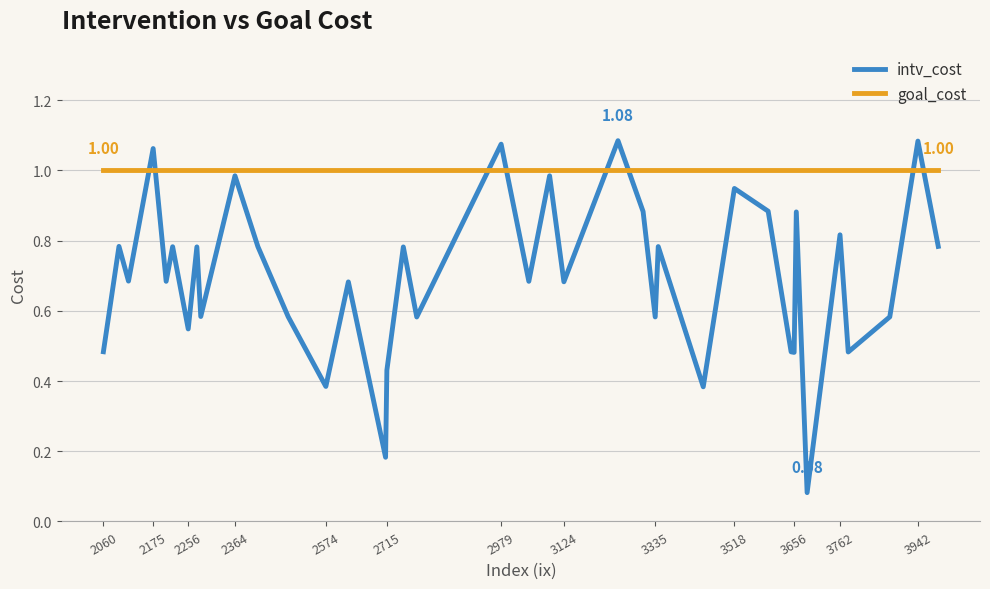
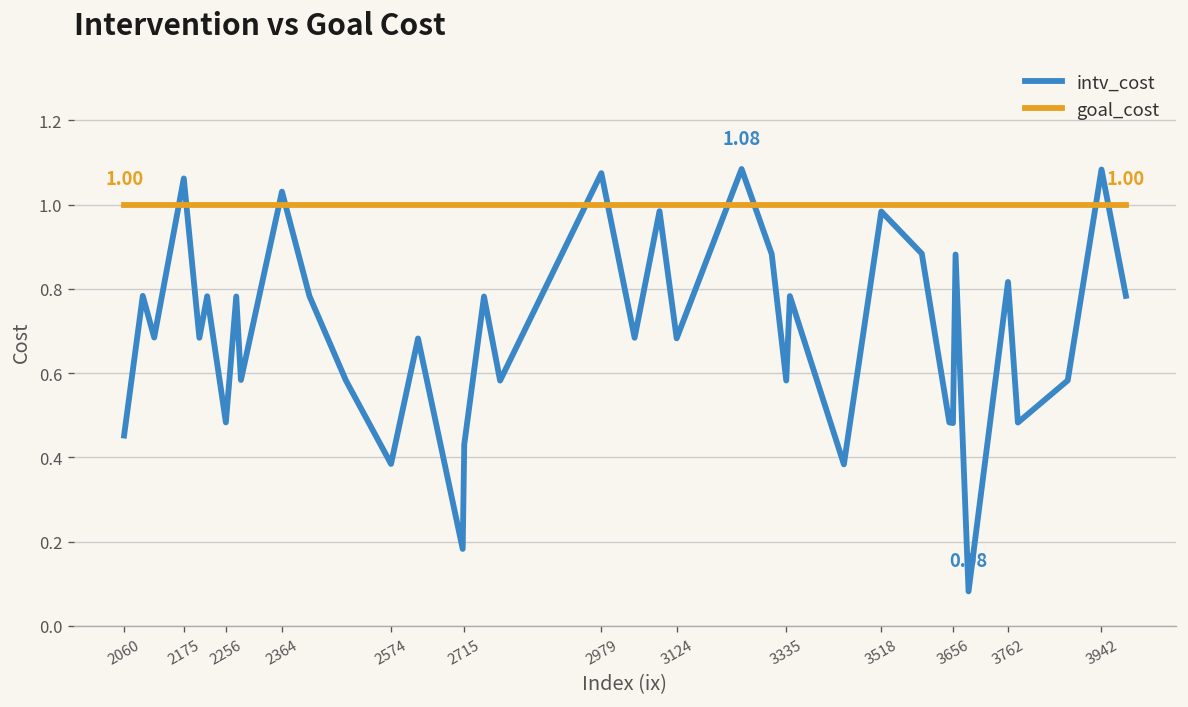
intv_cost, 2060: 0.48 -> 0.45
intv_cost, 2256: 0.55 -> 0.48
intv_cost, 2364: 0.98 -> 1.03
intv_cost, 3518: 0.95 -> 0.98
